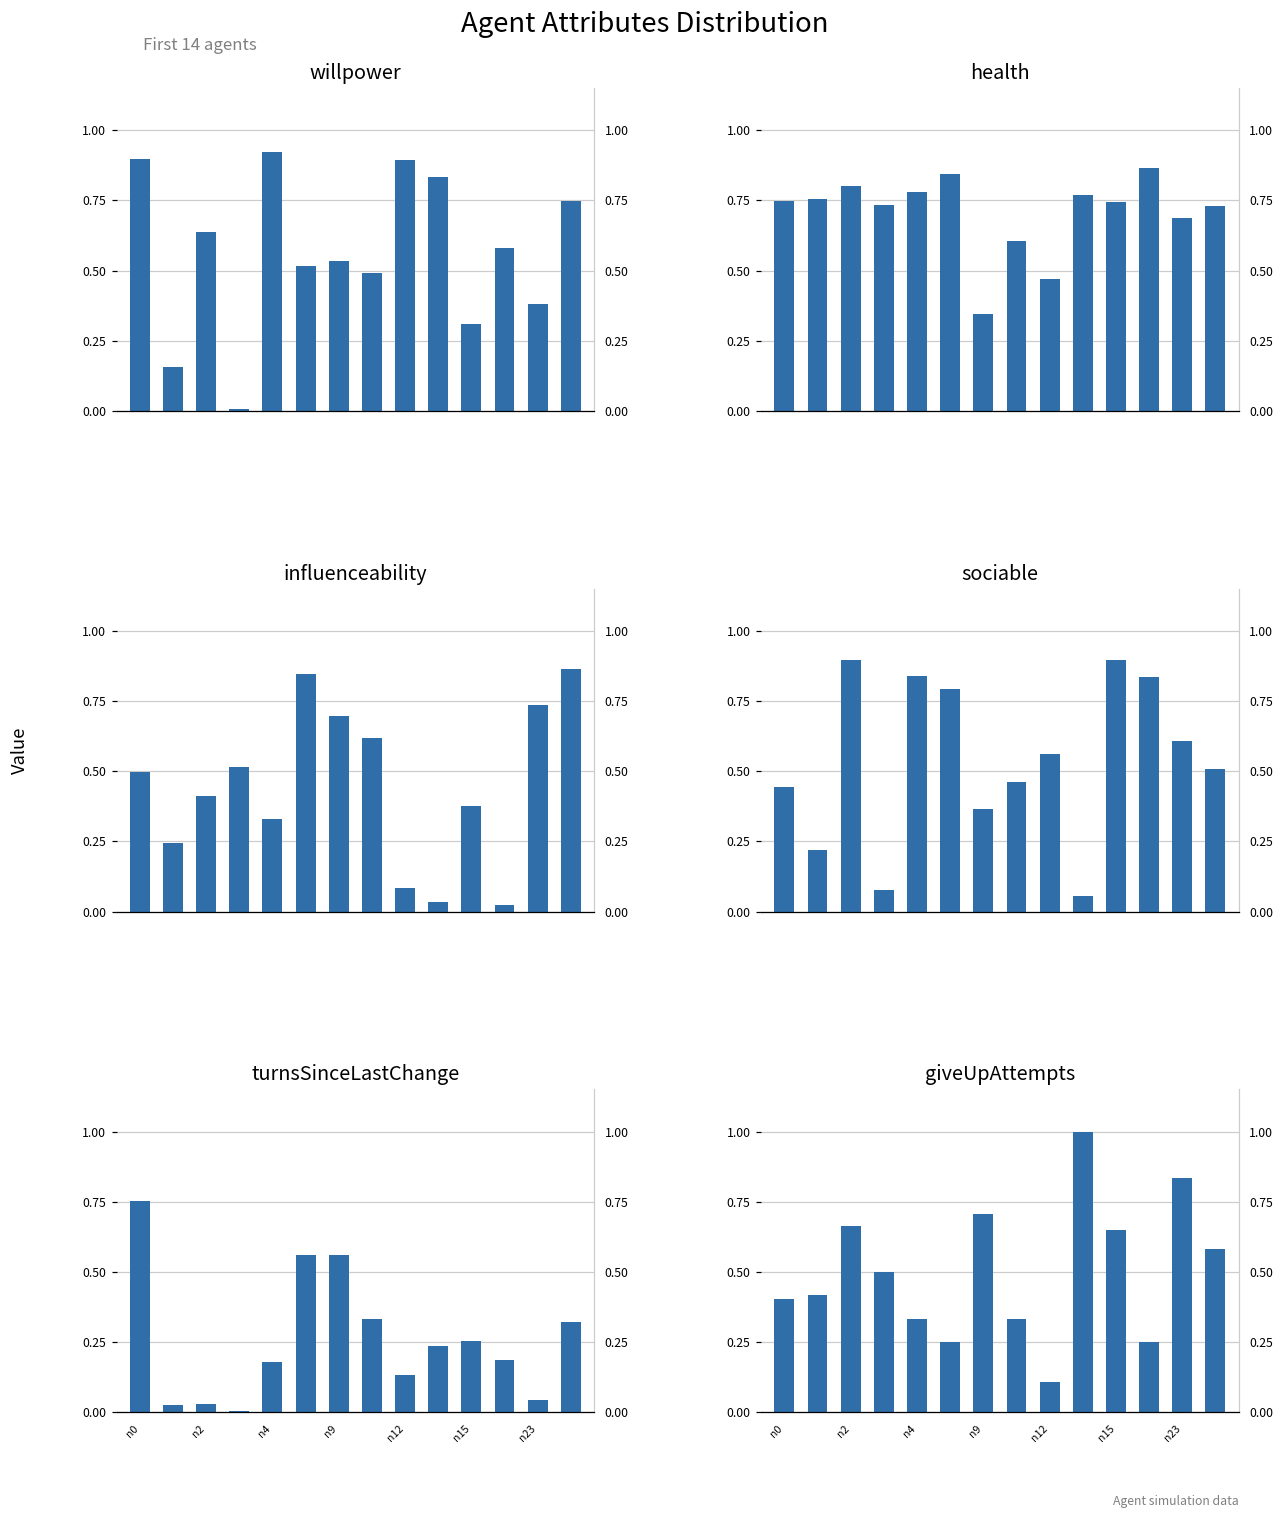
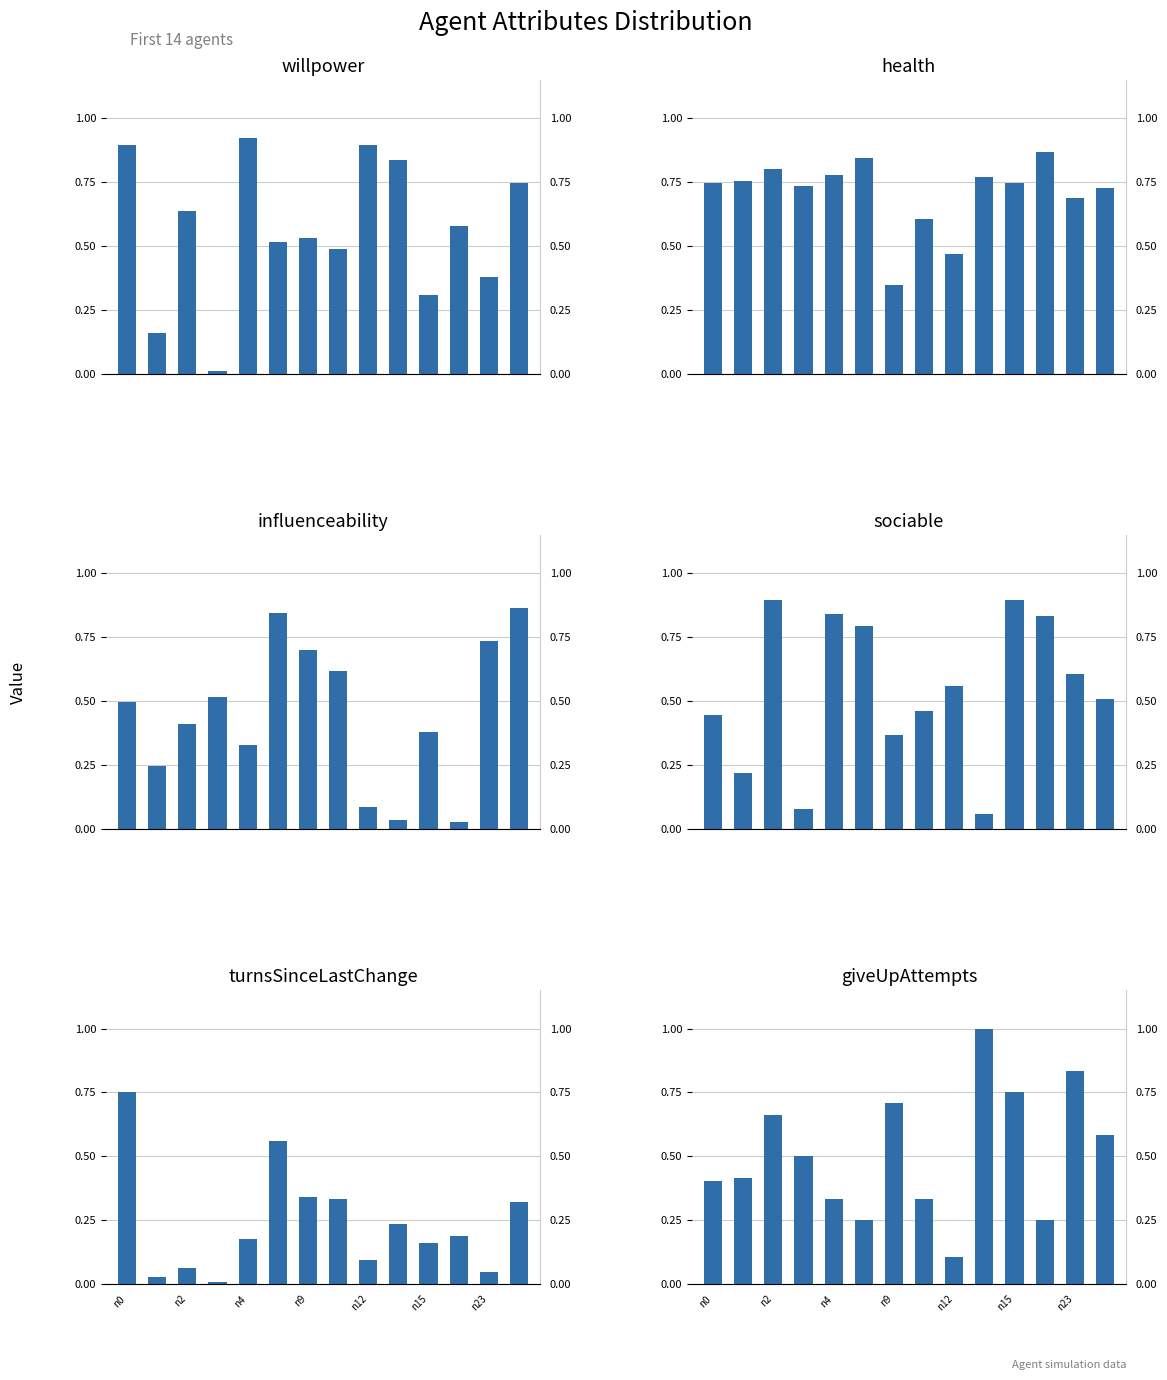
turnsSinceLastChange, n2: 0.03 -> 0.06
turnsSinceLastChange, n9: 0.56 -> 0.34
turnsSinceLastChange, n12: 0.13 -> 0.09
turnsSinceLastChange, n15: 0.25 -> 0.16
giveUpAttempts, n15: 0.65 -> 0.75
